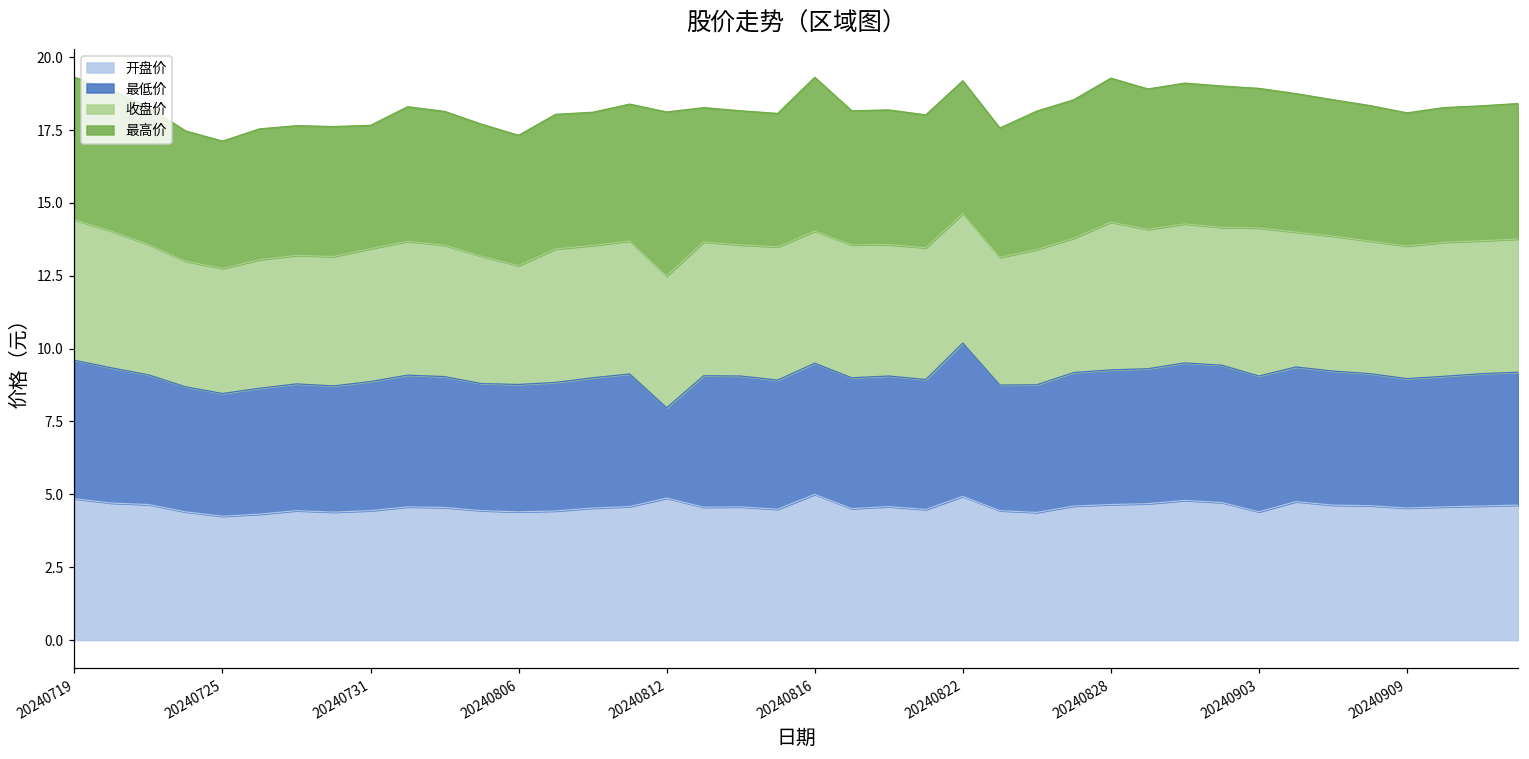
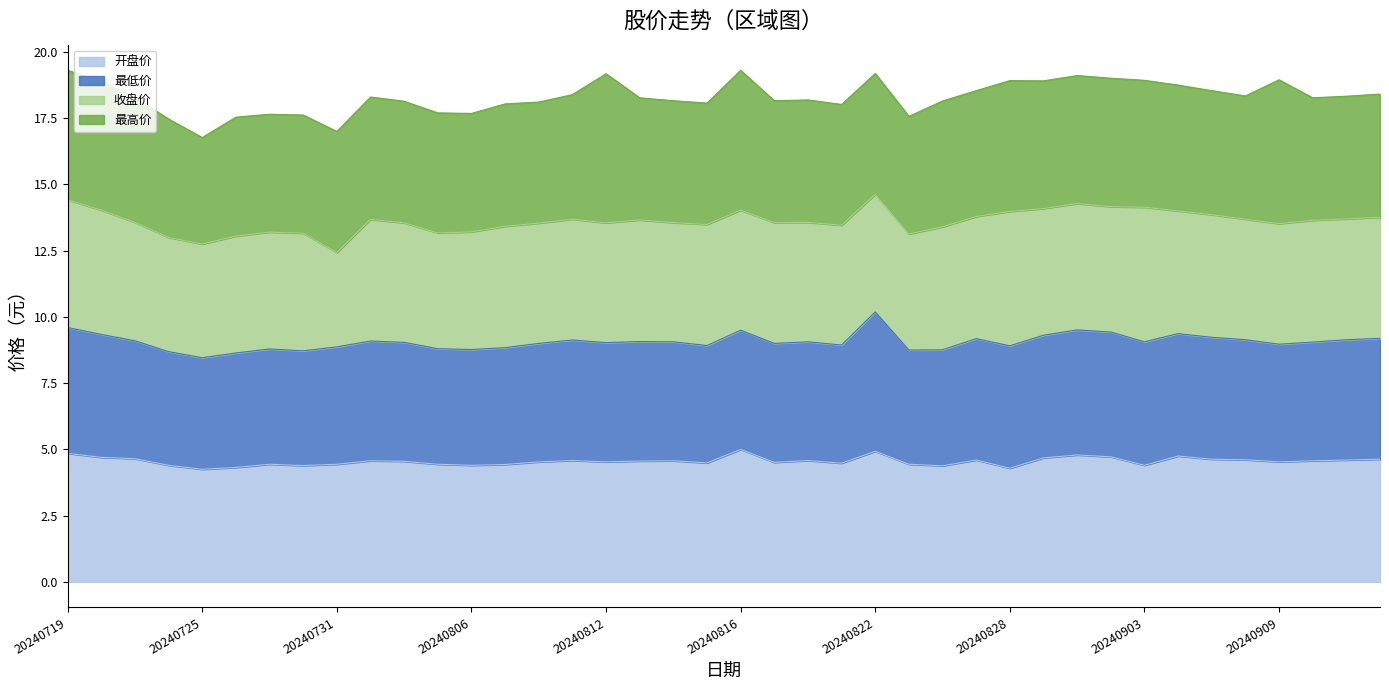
最高价, 20240725: 4.4 -> 4.0
收盘价, 20240731: 4.6 -> 3.6
最高价, 20240731: 4.2 -> 4.6
收盘价, 20240806: 4.1 -> 4.4
开盘价, 20240812: 4.9 -> 4.5
最低价, 20240812: 3.1 -> 4.5
开盘价, 20240828: 4.7 -> 4.3
最高价, 20240909: 4.6 -> 5.4
